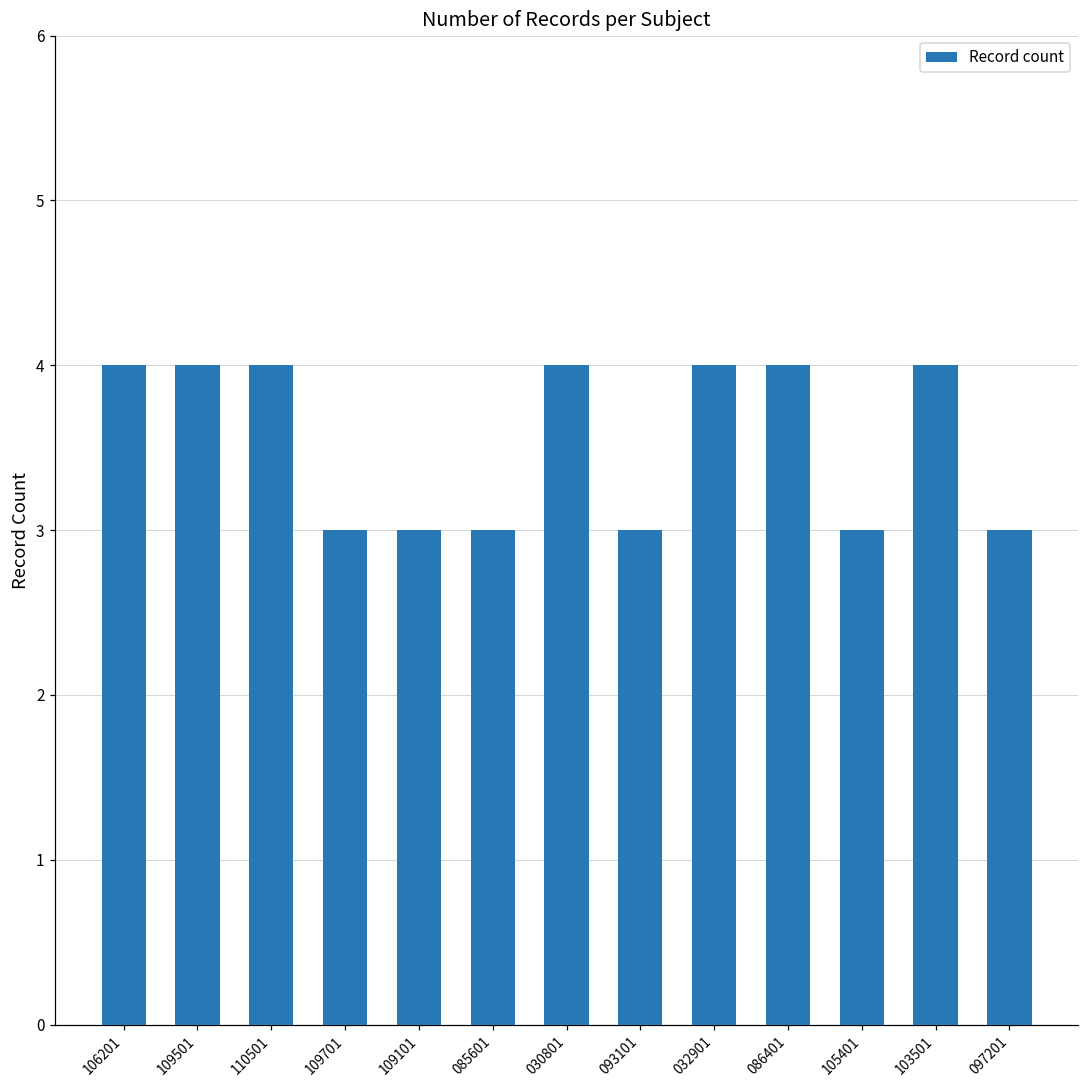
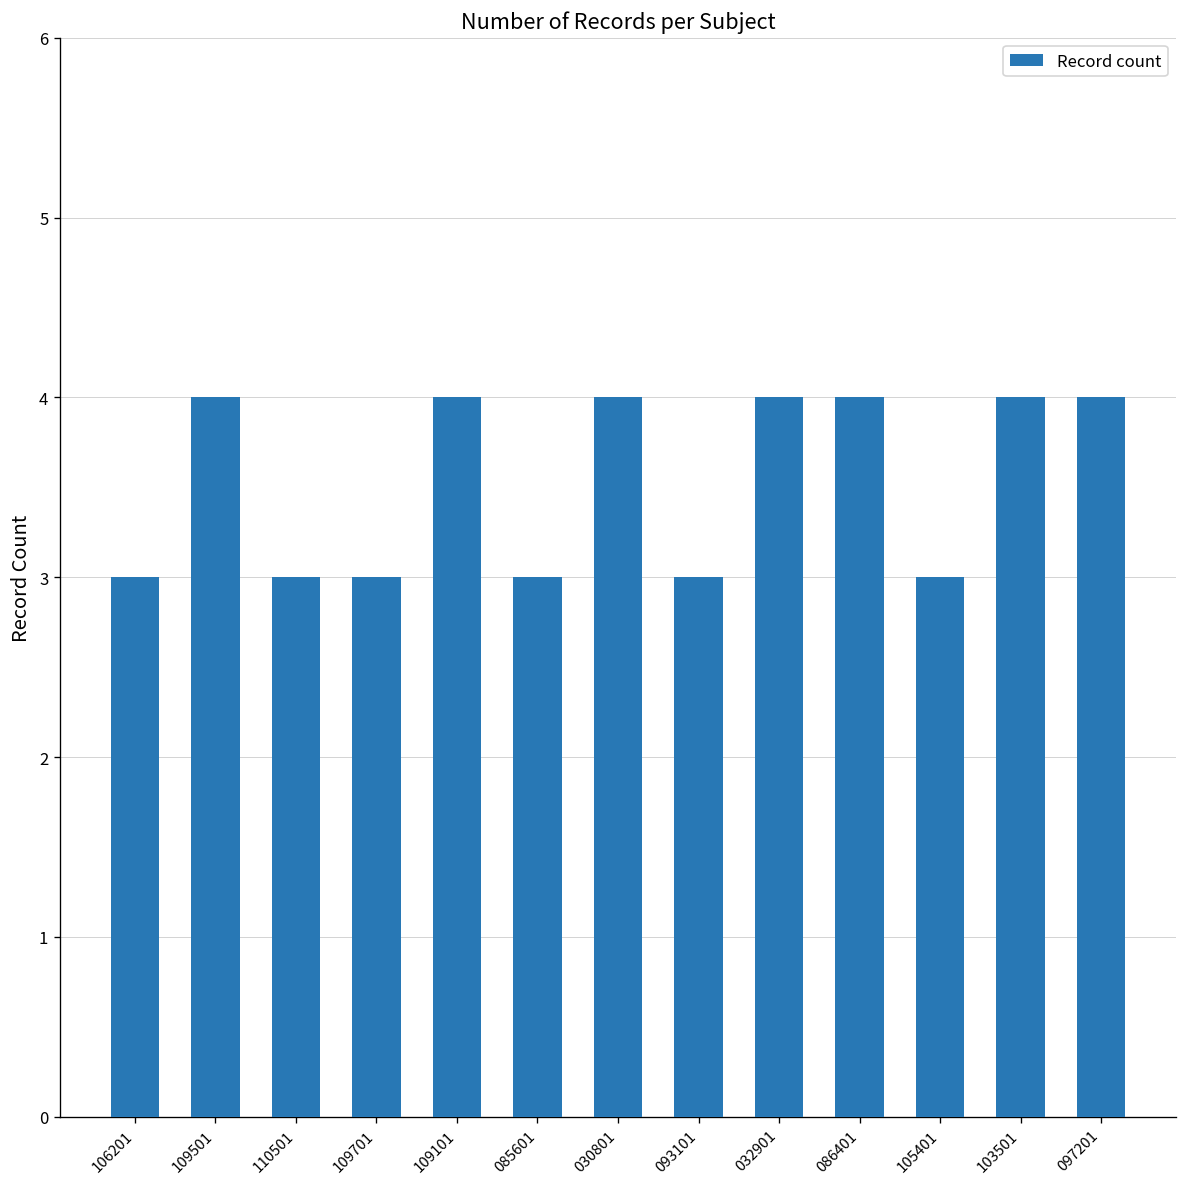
106201: 4 -> 3
110501: 4 -> 3
109101: 3 -> 4
097201: 3 -> 4
